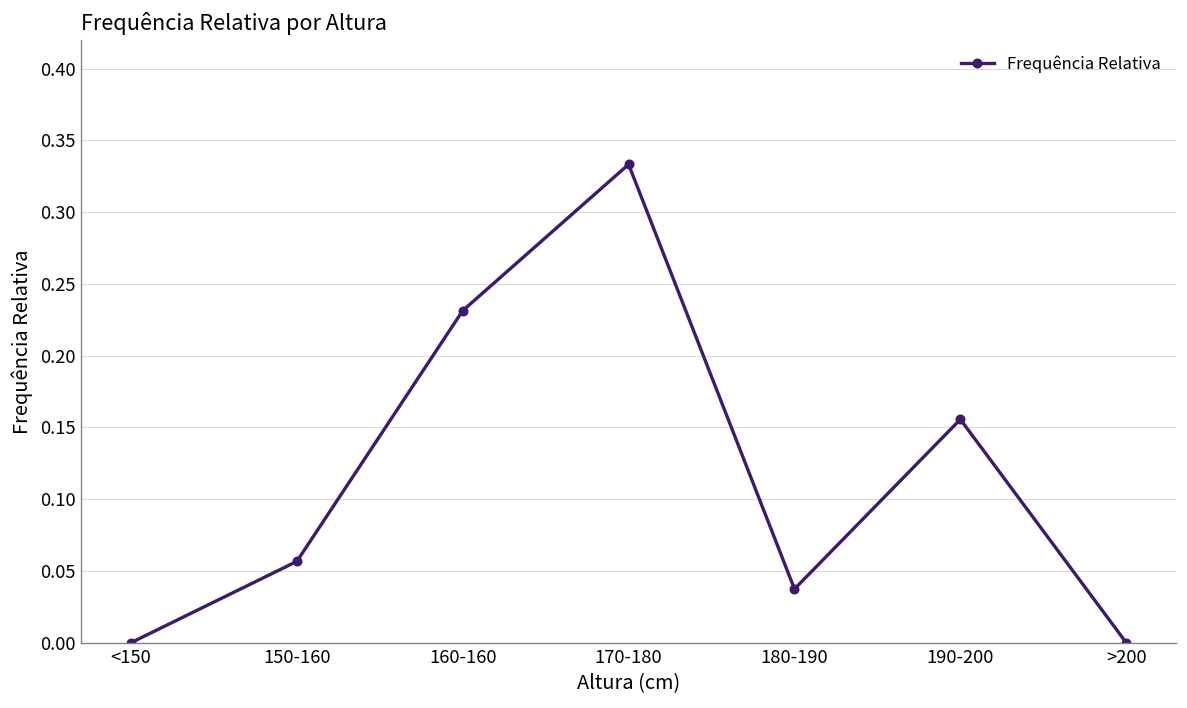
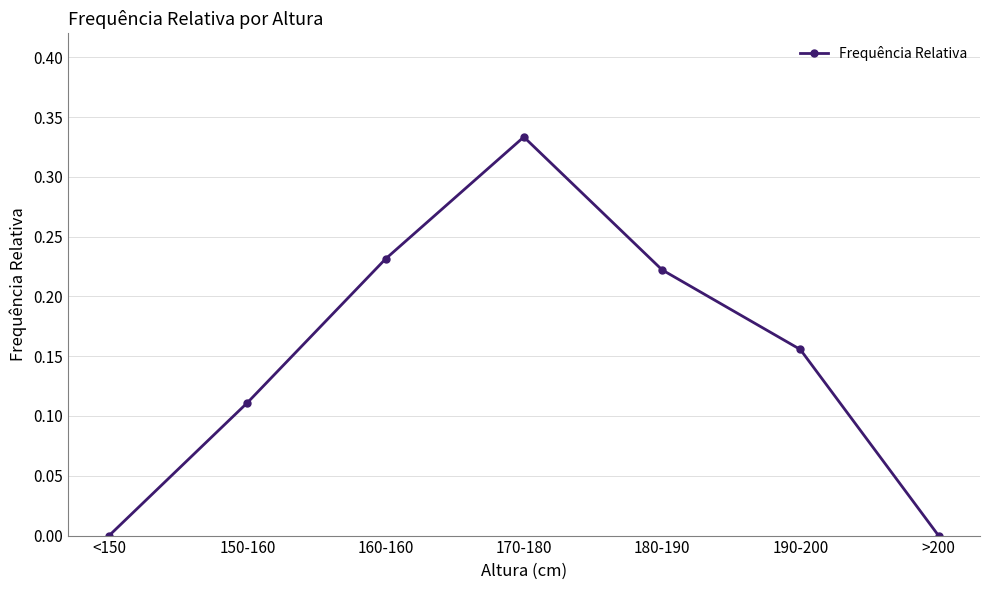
150-160: 0.057 -> 0.111
180-190: 0.037 -> 0.222
